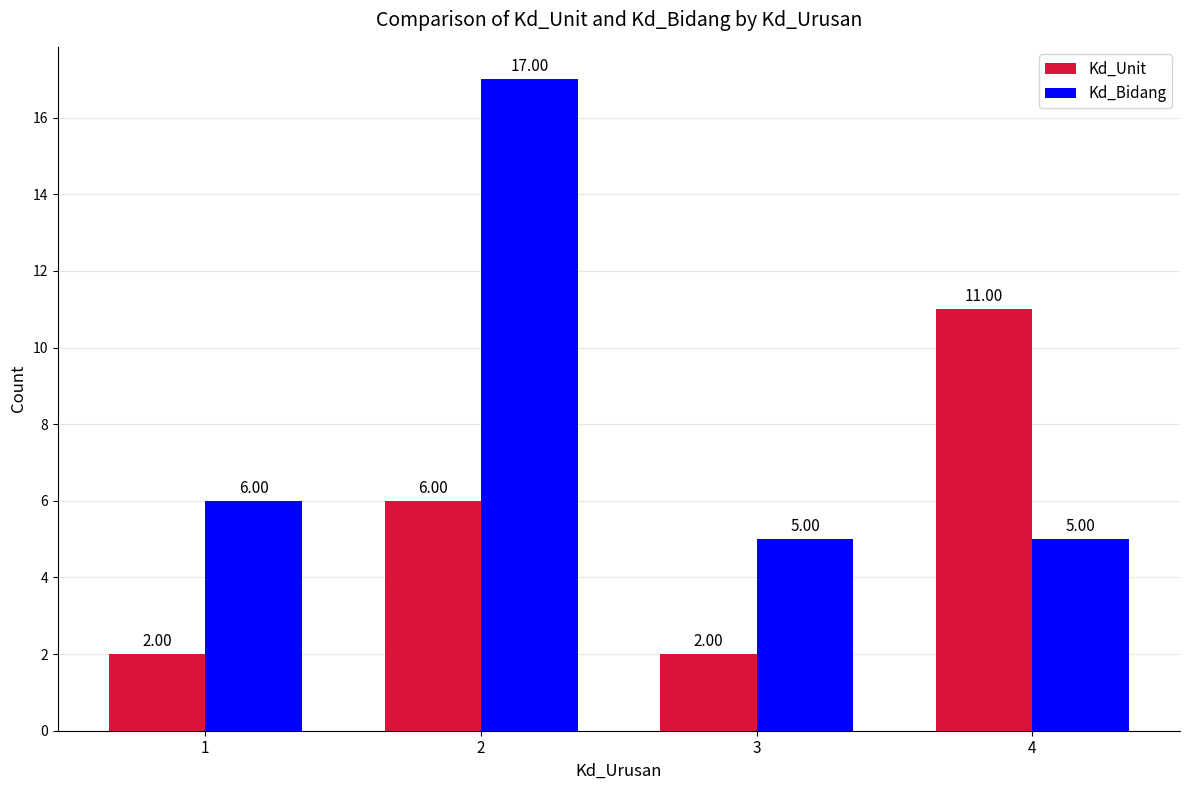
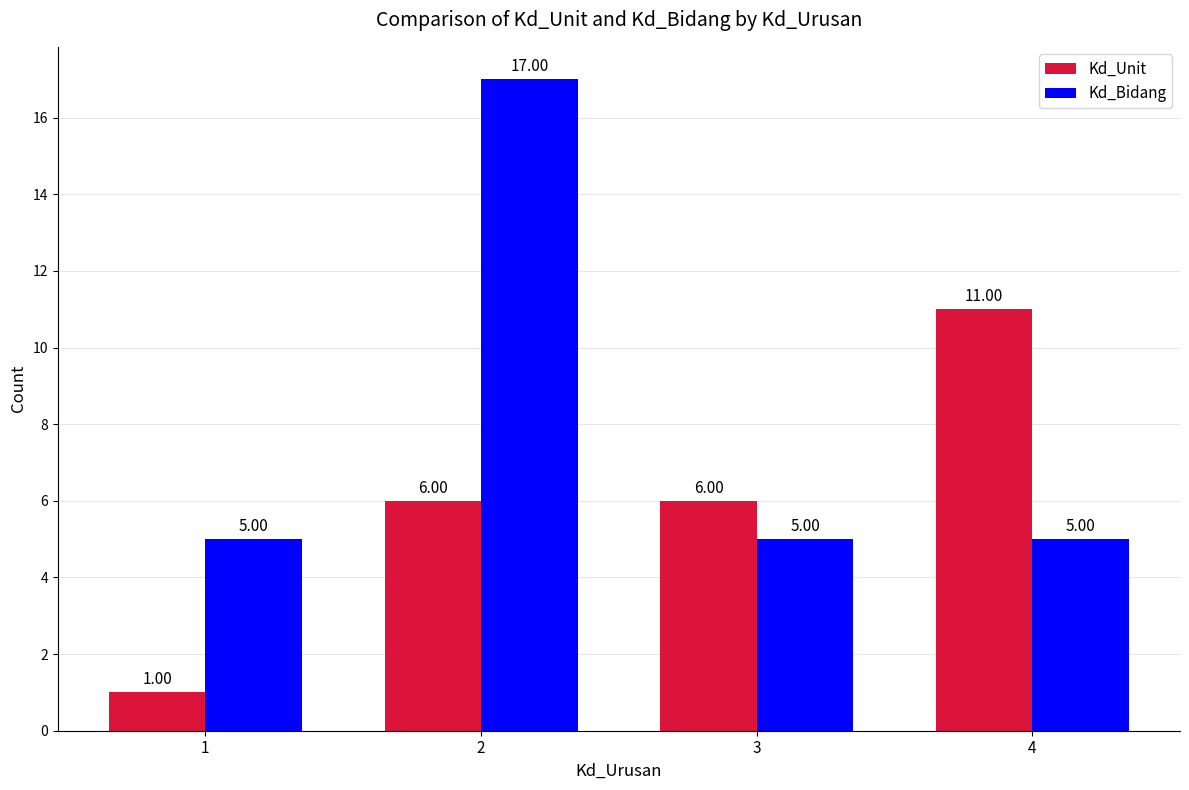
Kd_Unit, 1: 2.00 -> 1.00
Kd_Bidang, 1: 6.00 -> 5.00
Kd_Unit, 3: 2.00 -> 6.00
